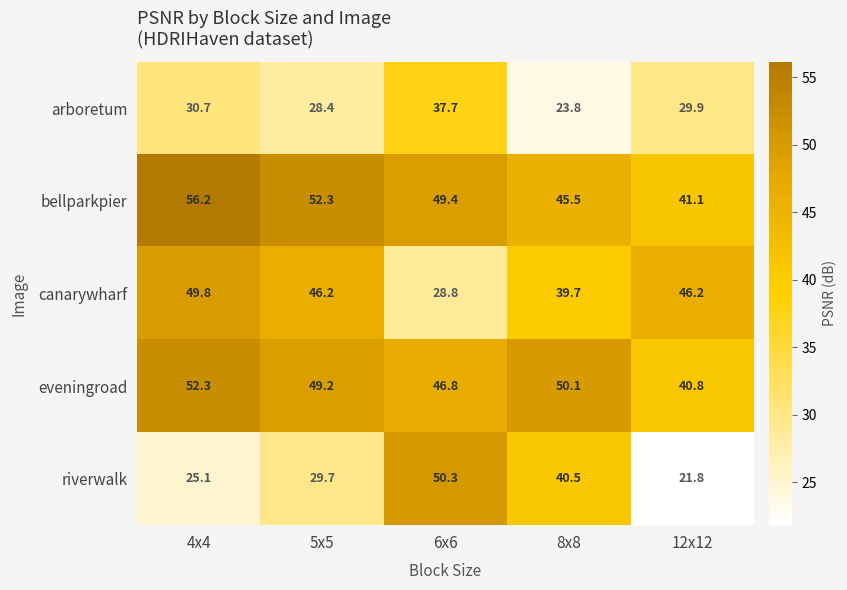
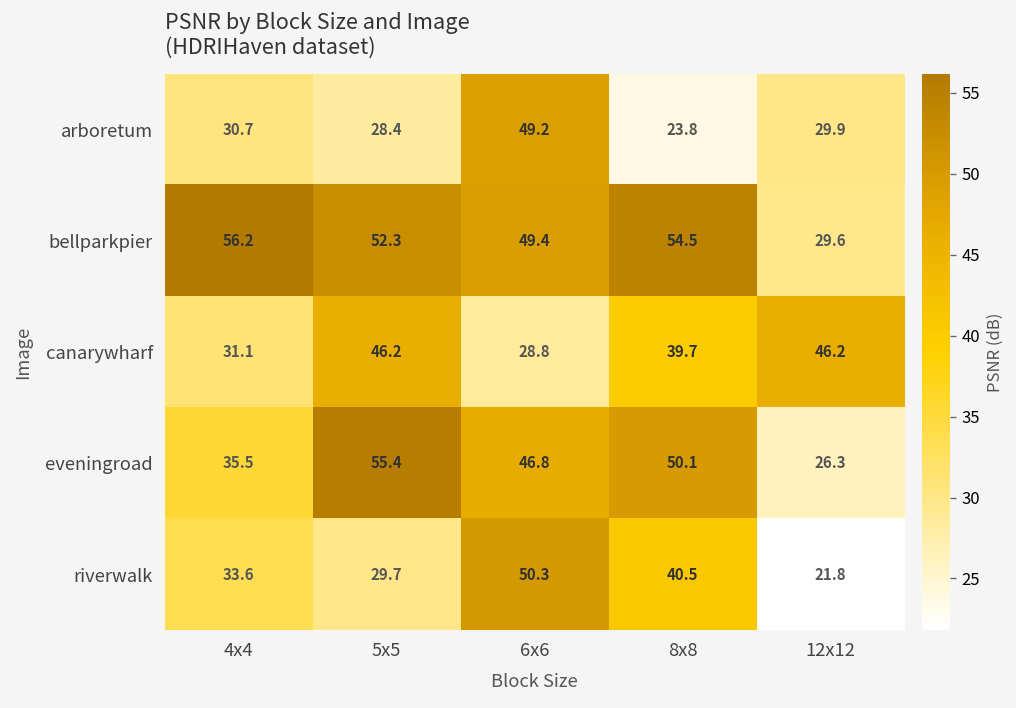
arboretum, 6x6: 37.7 -> 49.2
bellparkpier, 8x8: 45.5 -> 54.5
bellparkpier, 12x12: 41.1 -> 29.6
canarywharf, 4x4: 49.8 -> 31.1
eveningroad, 4x4: 52.3 -> 35.5
eveningroad, 5x5: 49.2 -> 55.4
eveningroad, 12x12: 40.8 -> 26.3
riverwalk, 4x4: 25.1 -> 33.6
